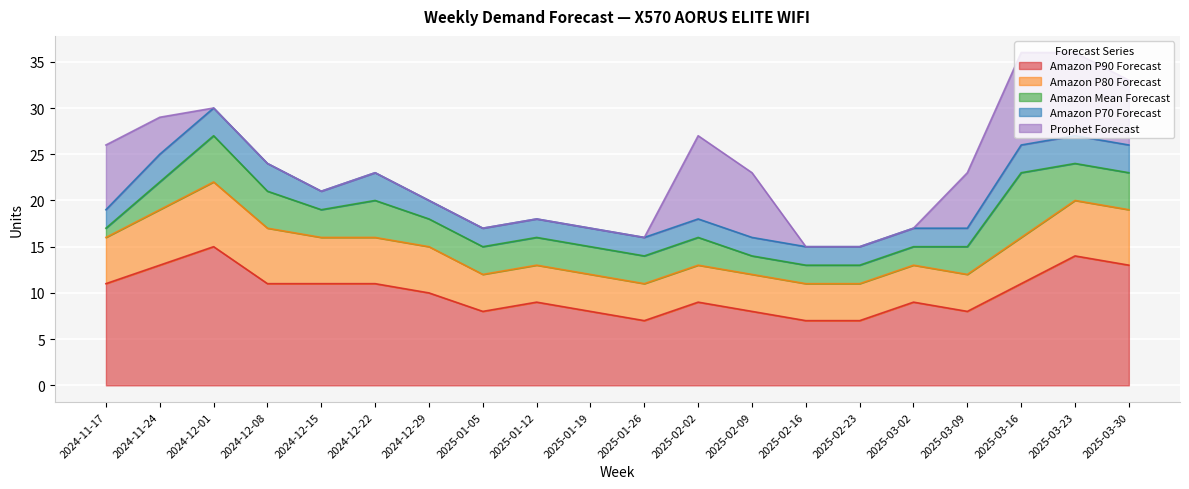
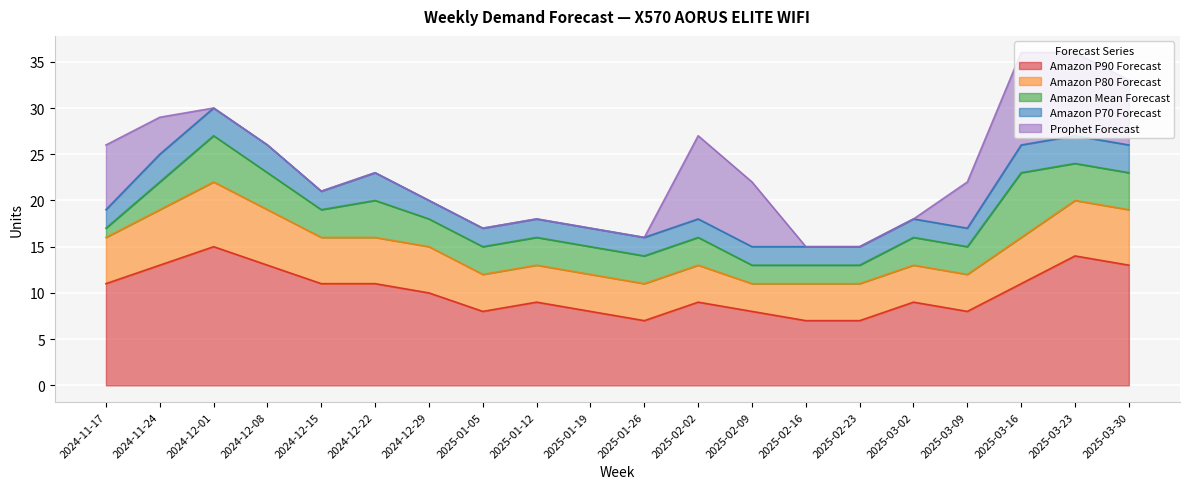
Amazon P90 Forecast, 2024-12-08: 11 -> 13
Amazon P80 Forecast, 2025-02-09: 4 -> 3
Amazon Mean Forecast, 2025-03-02: 2 -> 3
Prophet Forecast, 2025-03-09: 6 -> 5
